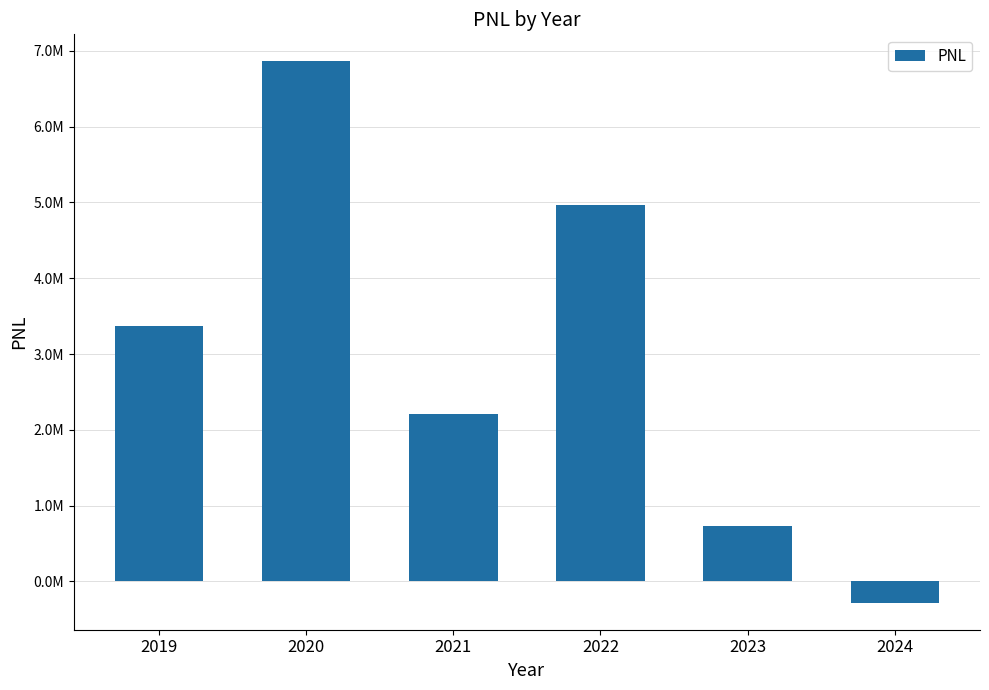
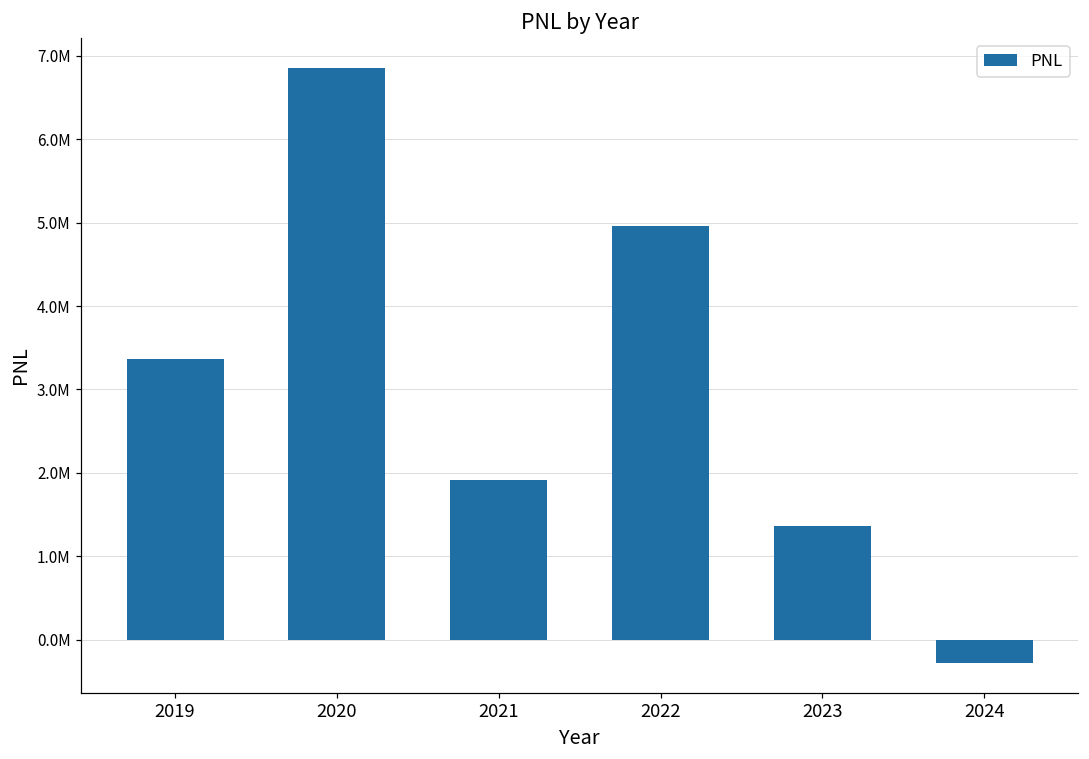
2021: 2200000 -> 1900000
2023: 700000 -> 1400000
